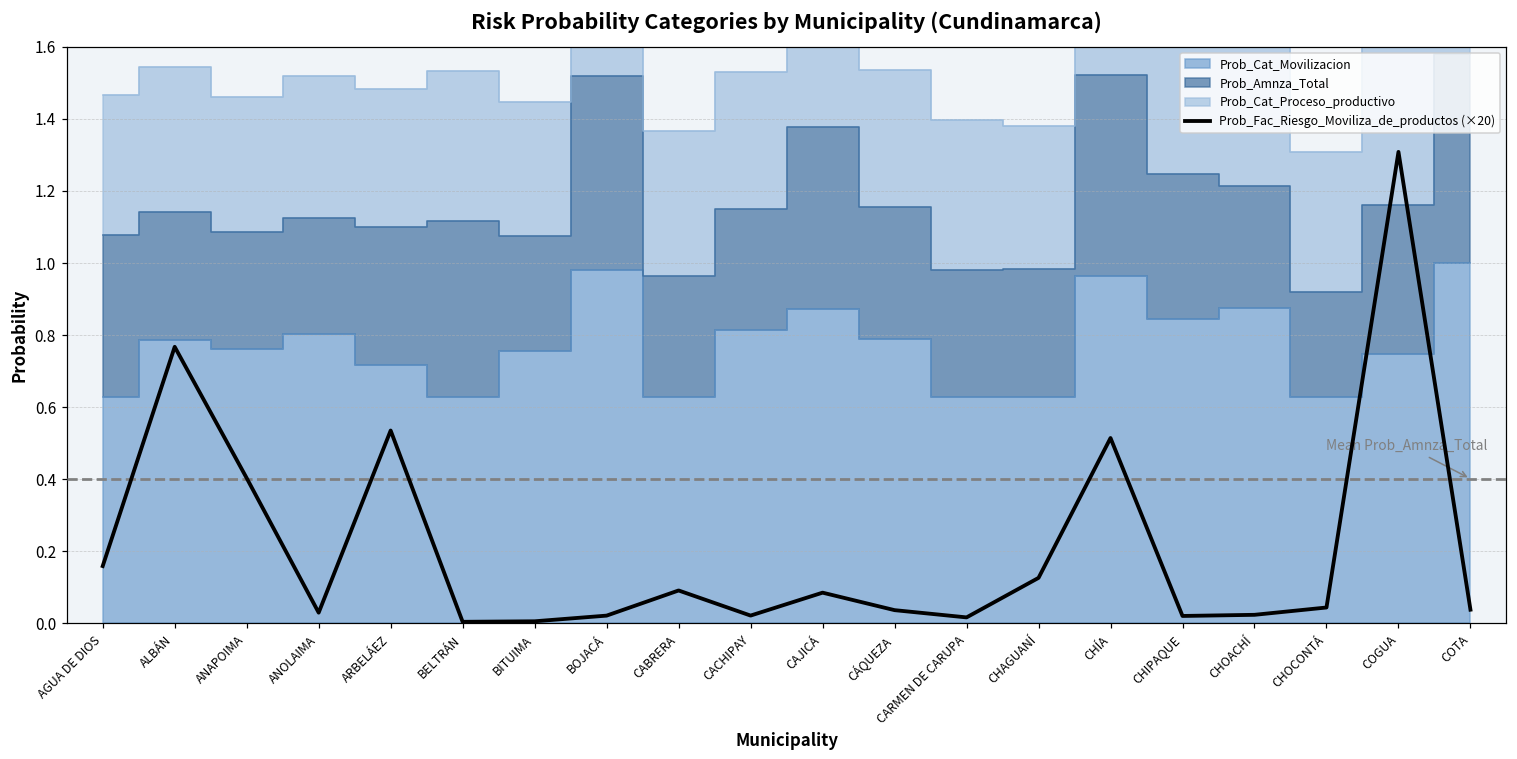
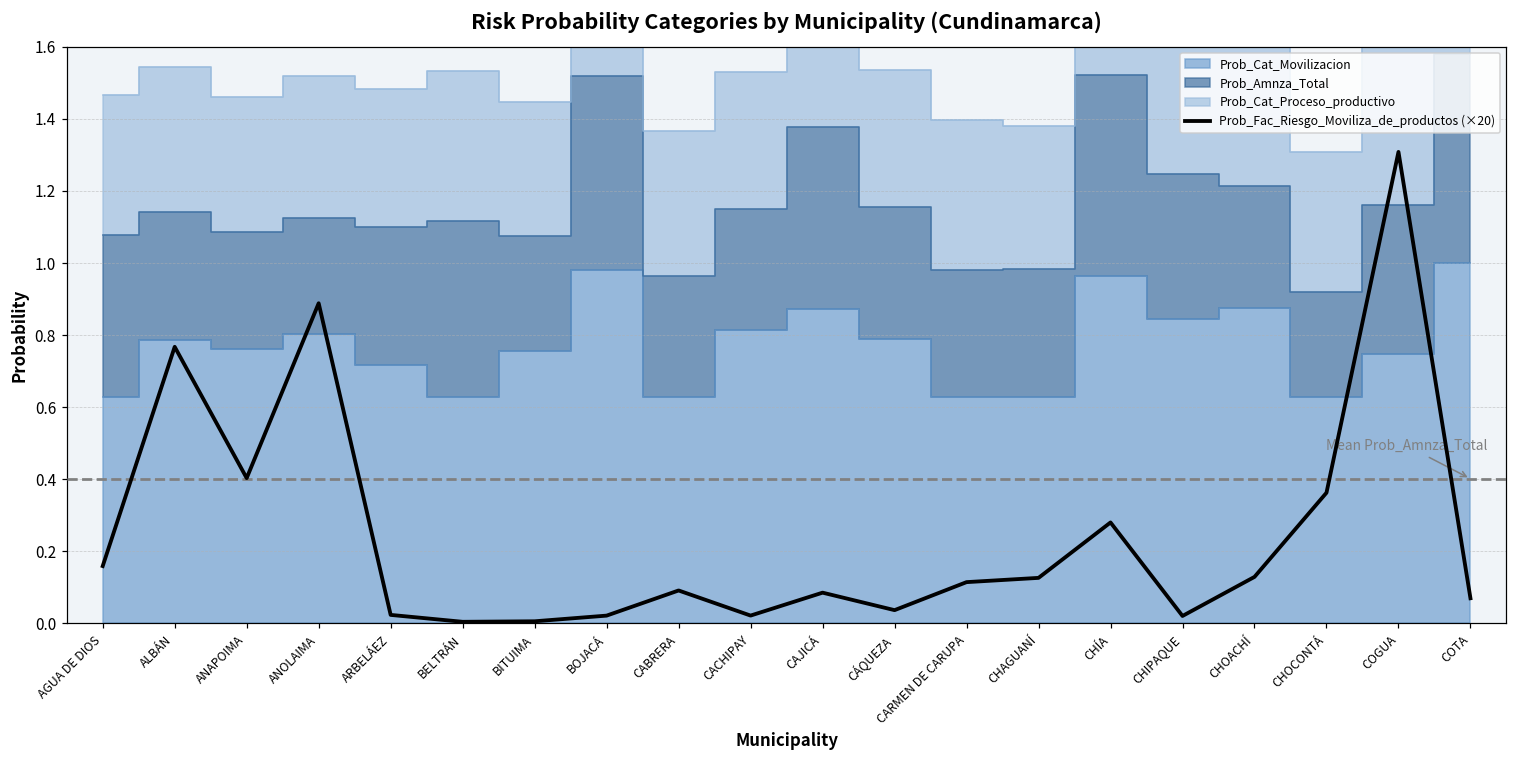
Prob_Fac_Riesgo_Moviliza_de_productos (×20), ANOLAIMA: 0.03 -> 0.89
Prob_Fac_Riesgo_Moviliza_de_productos (×20), ARBELÁEZ: 0.53 -> 0.02
Prob_Fac_Riesgo_Moviliza_de_productos (×20), CARMEN DE CARUPA: 0.02 -> 0.11
Prob_Fac_Riesgo_Moviliza_de_productos (×20), CHÍA: 0.51 -> 0.28
Prob_Fac_Riesgo_Moviliza_de_productos (×20), CHOACHÍ: 0.02 -> 0.13
Prob_Fac_Riesgo_Moviliza_de_productos (×20), CHOCONTÁ: 0.04 -> 0.36
Prob_Fac_Riesgo_Moviliza_de_productos (×20), COTA: 0.04 -> 0.07
